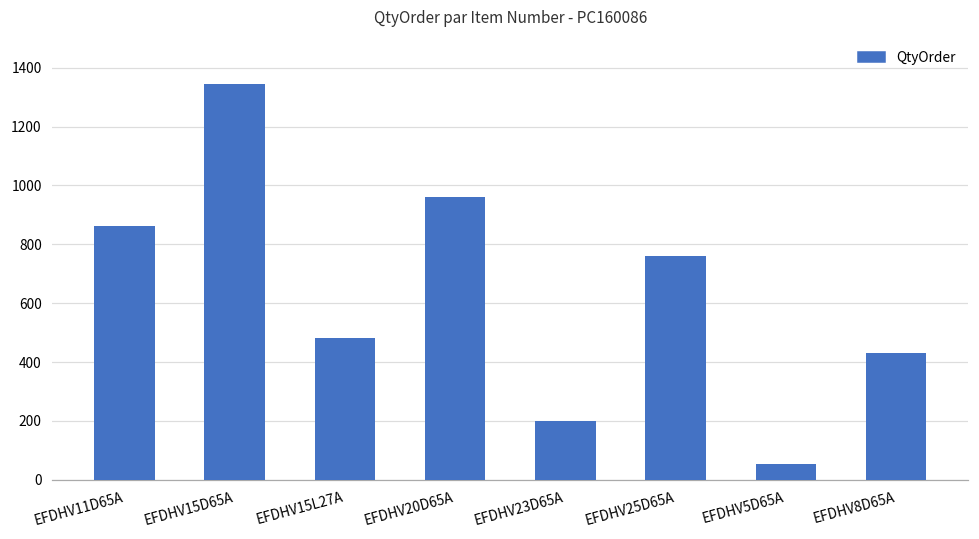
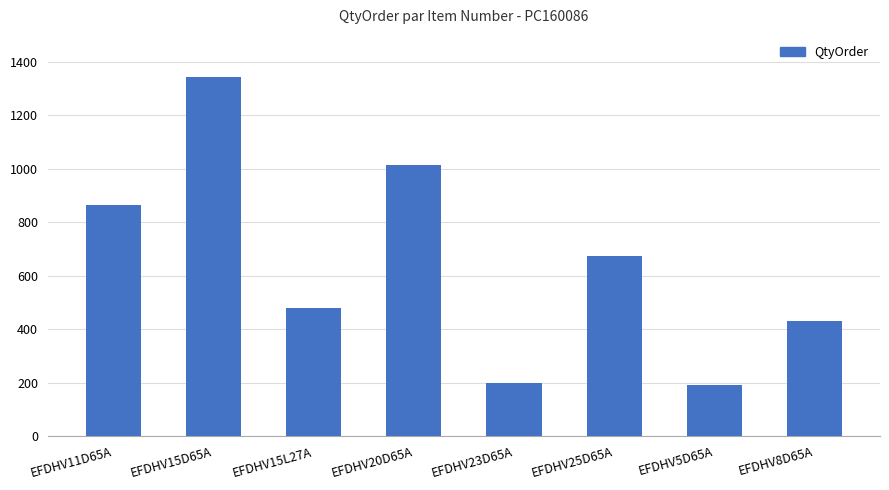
EFDHV20D65A: 960 -> 1020
EFDHV25D65A: 760 -> 670
EFDHV5D65A: 50 -> 190
